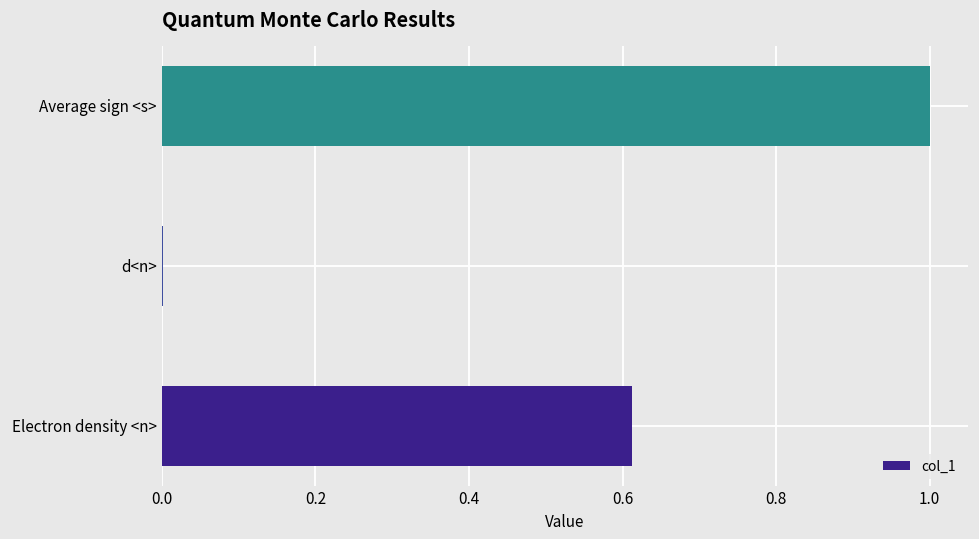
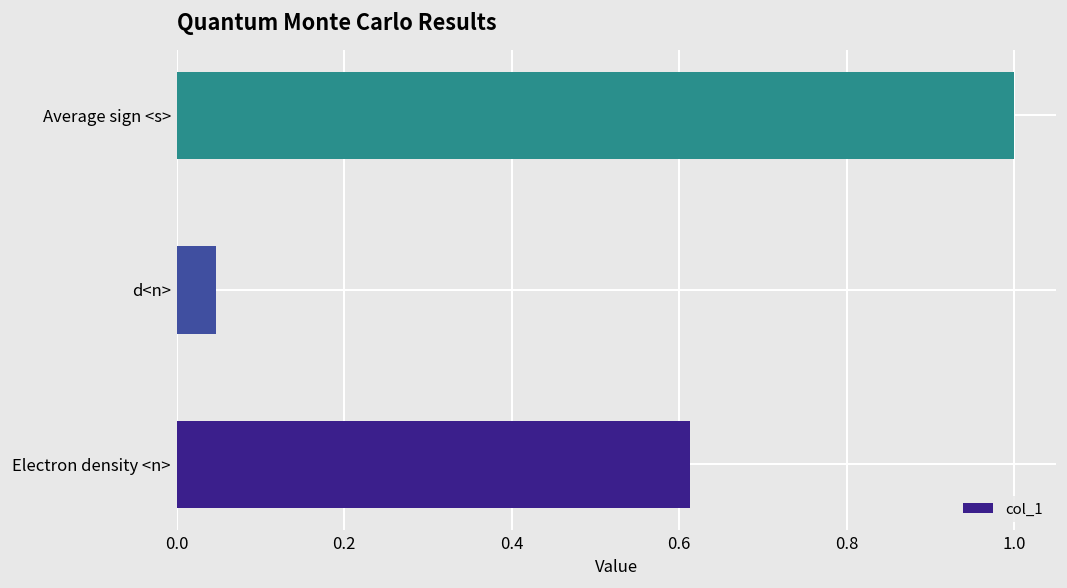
d<n>: 0.00 -> 0.05
